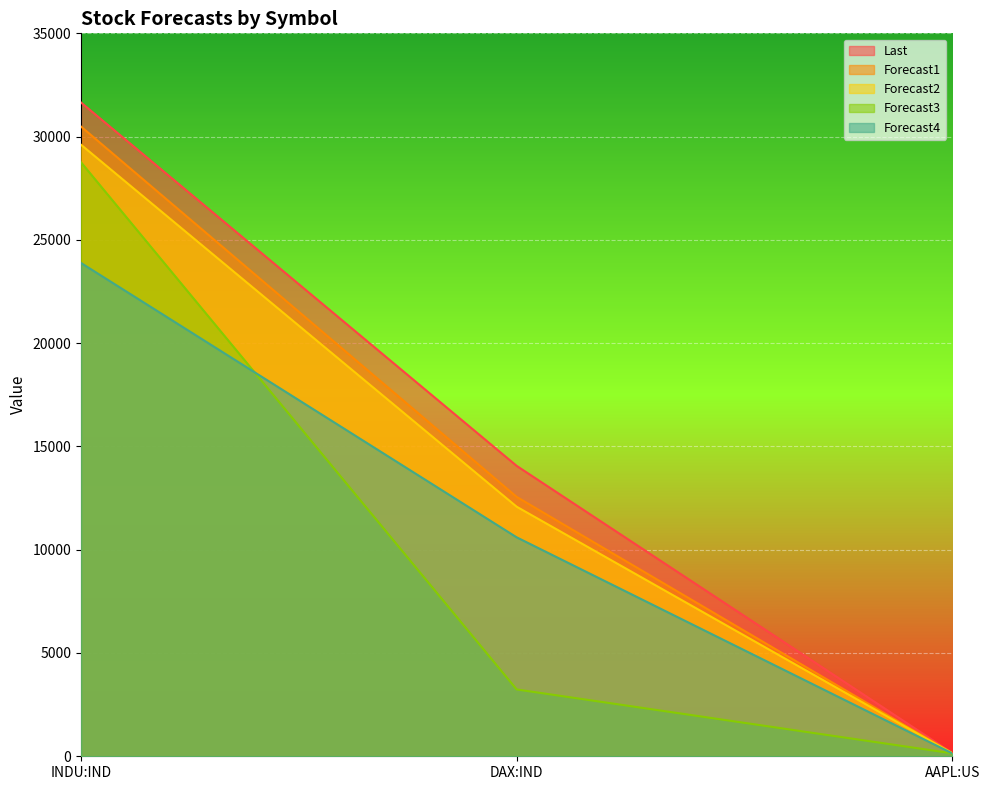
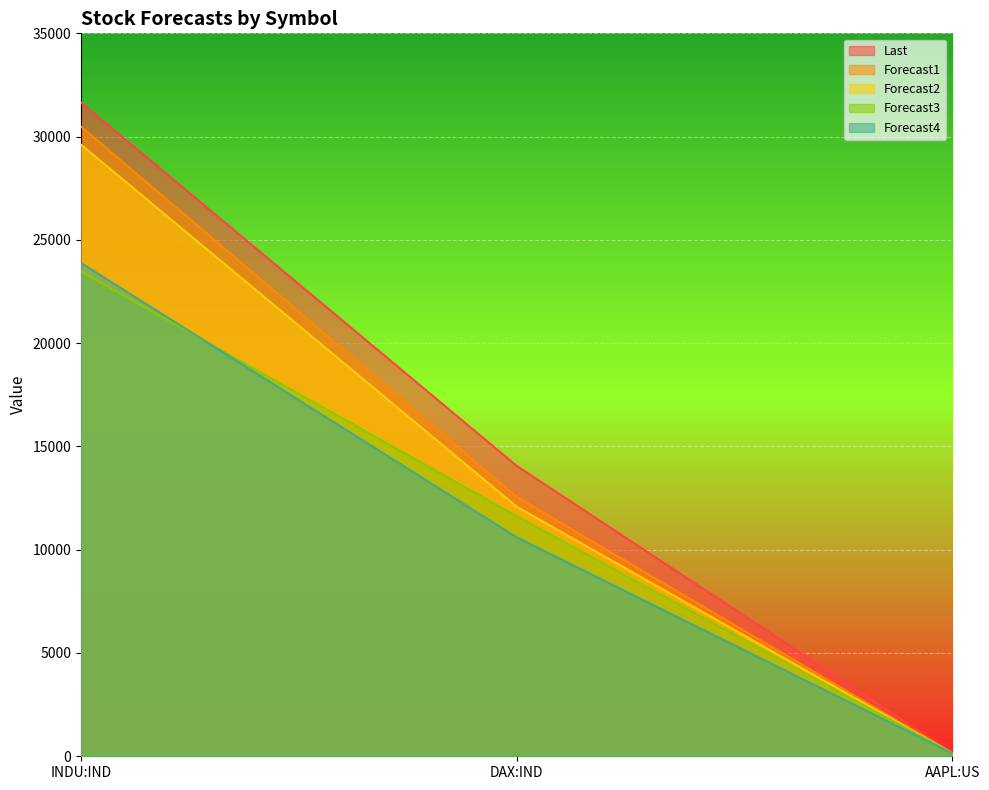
Forecast3, INDU:IND: 28800 -> 23500
Forecast3, DAX:IND: 3200 -> 11600
